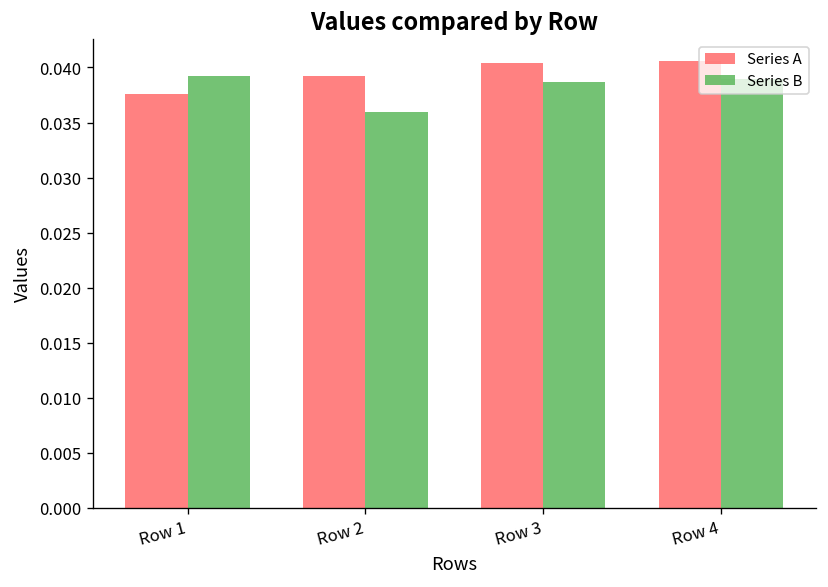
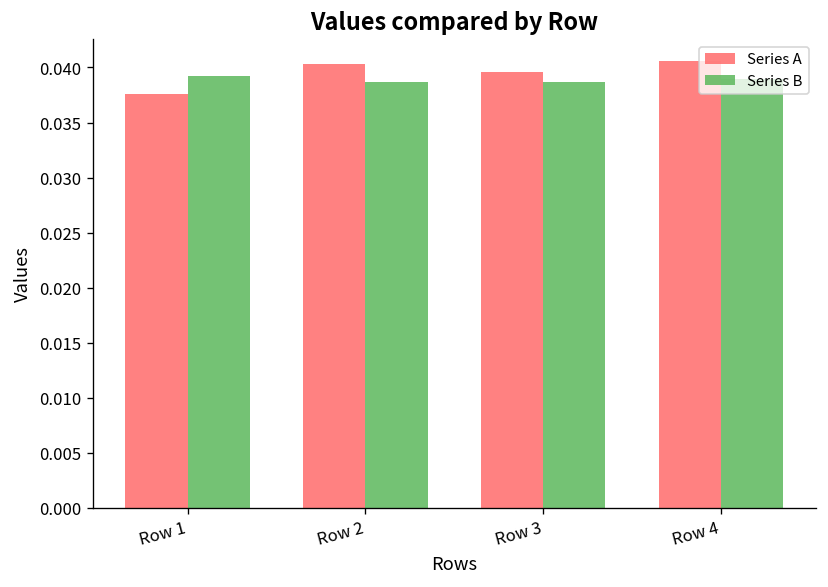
Series A, Row 2: 0.039 -> 0.040
Series B, Row 2: 0.036 -> 0.039
Series A, Row 3: 0.0404 -> 0.0396
